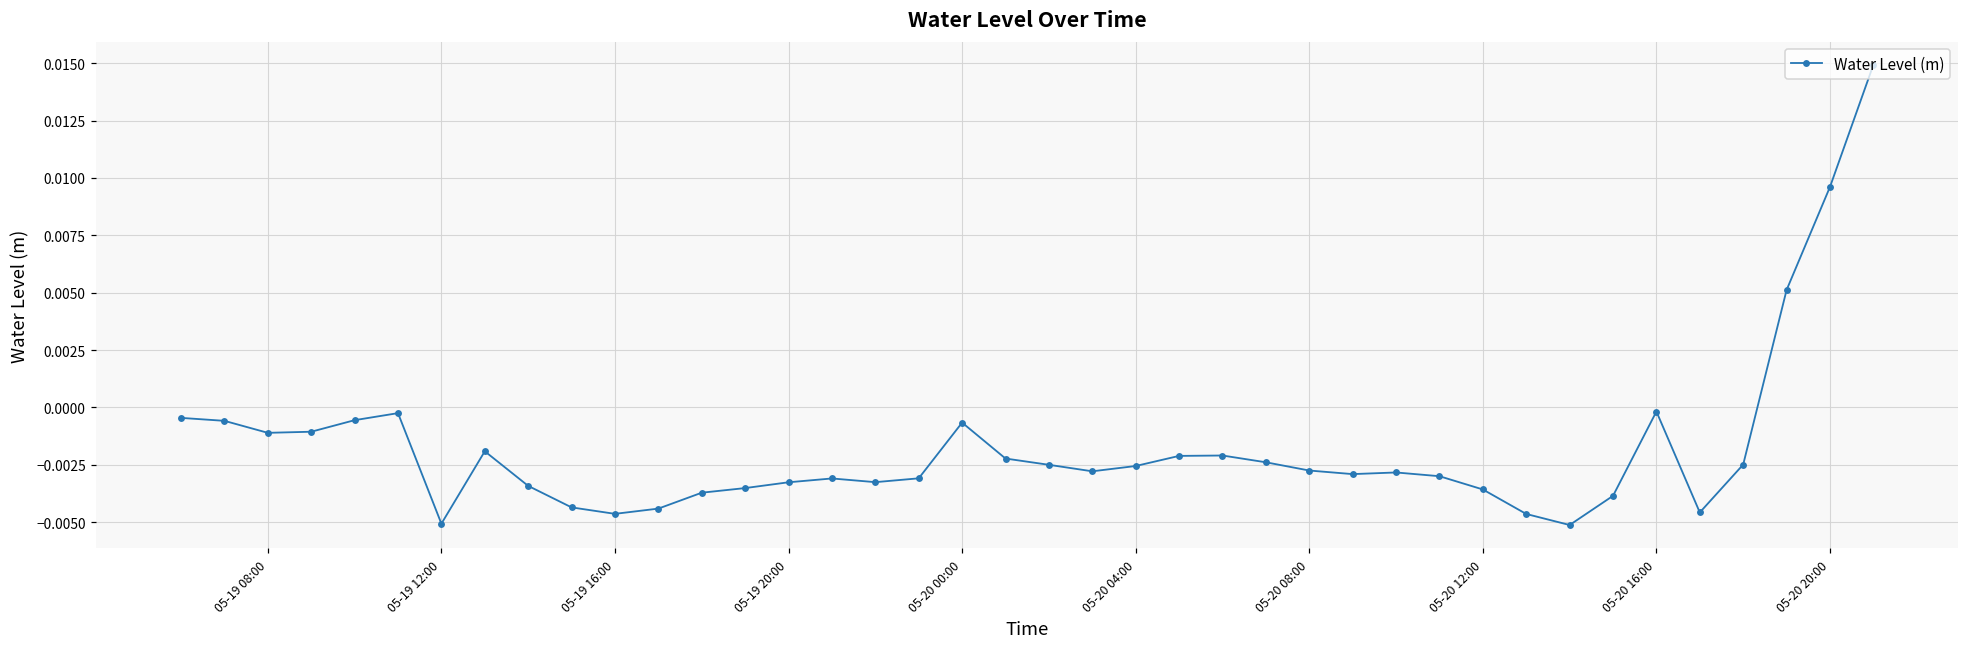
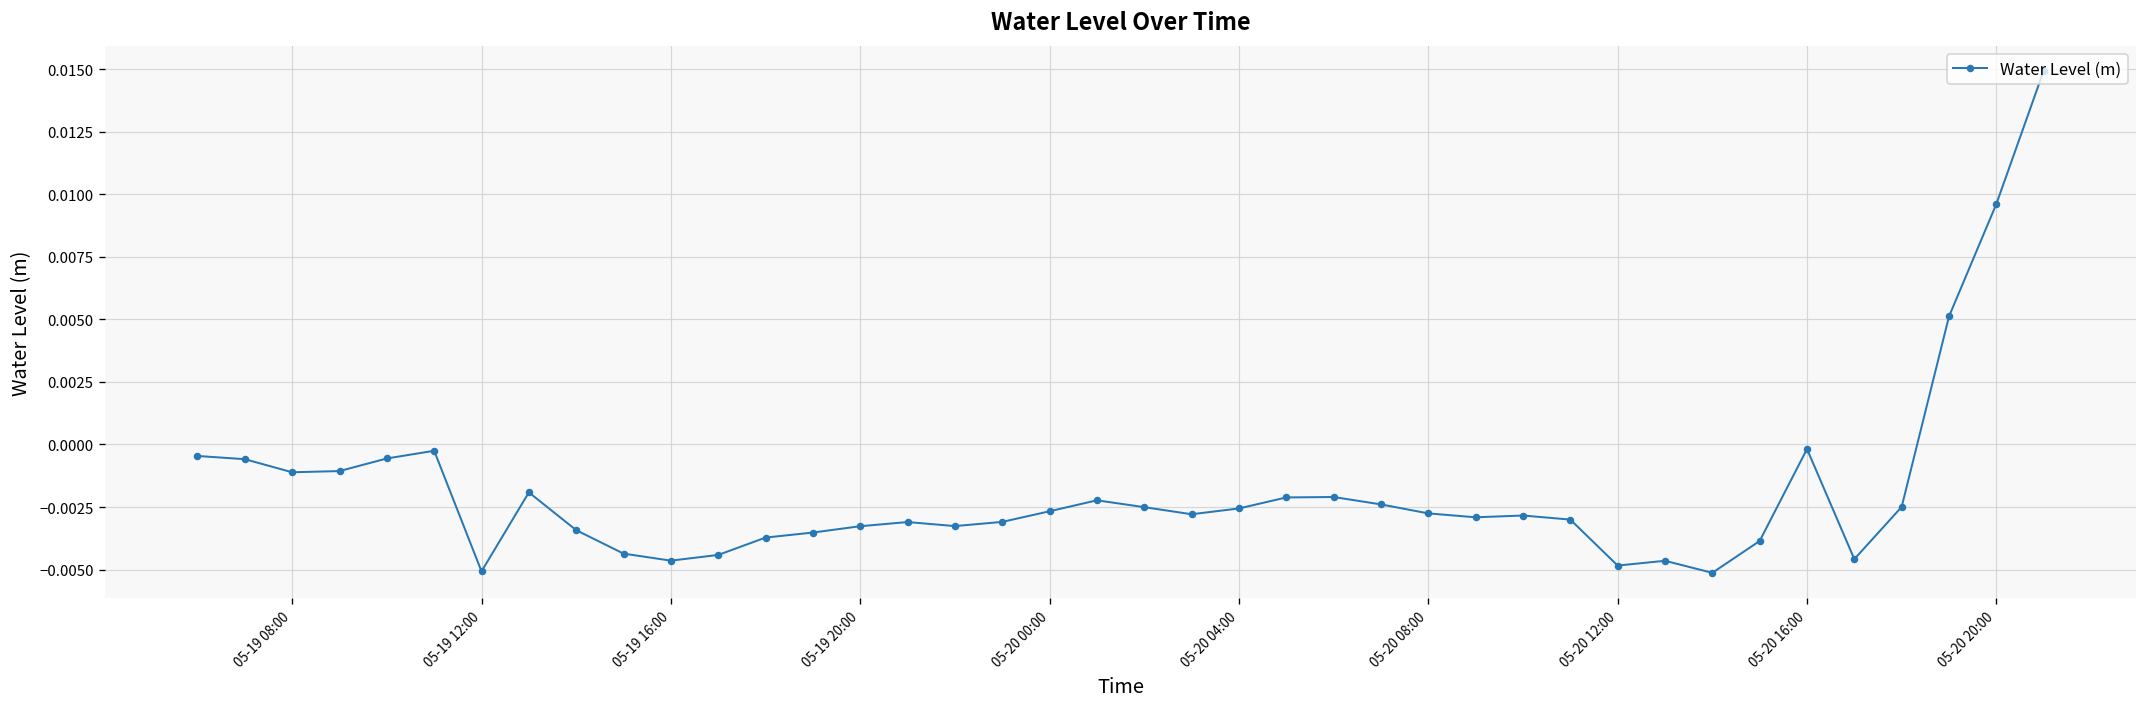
05-20 00:00: -0.0007 -> -0.0027
05-20 12:00: -0.0036 -> -0.0048
